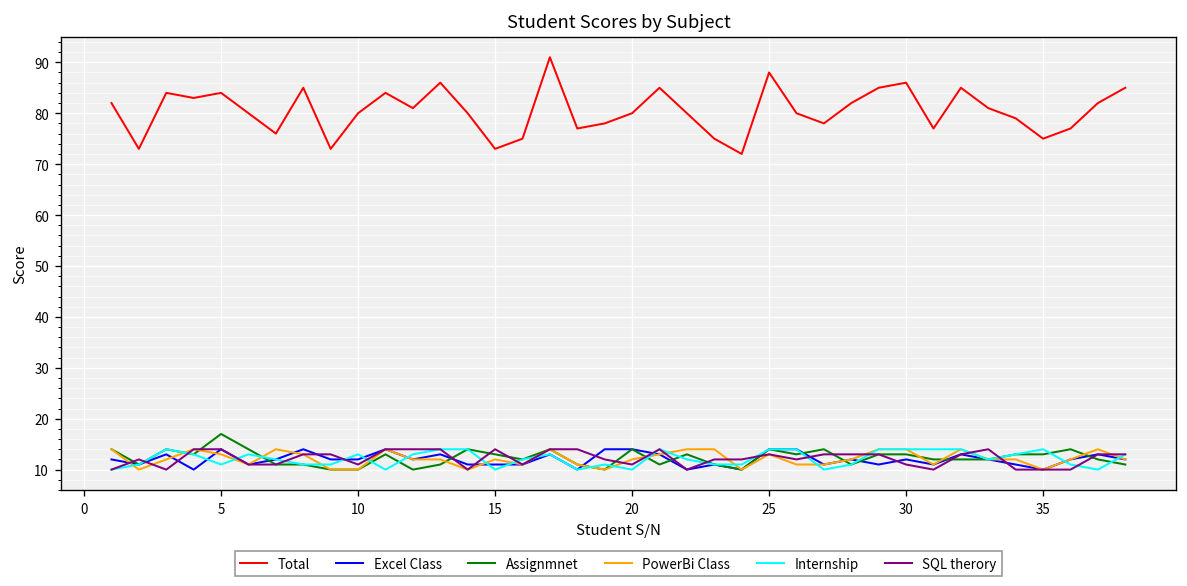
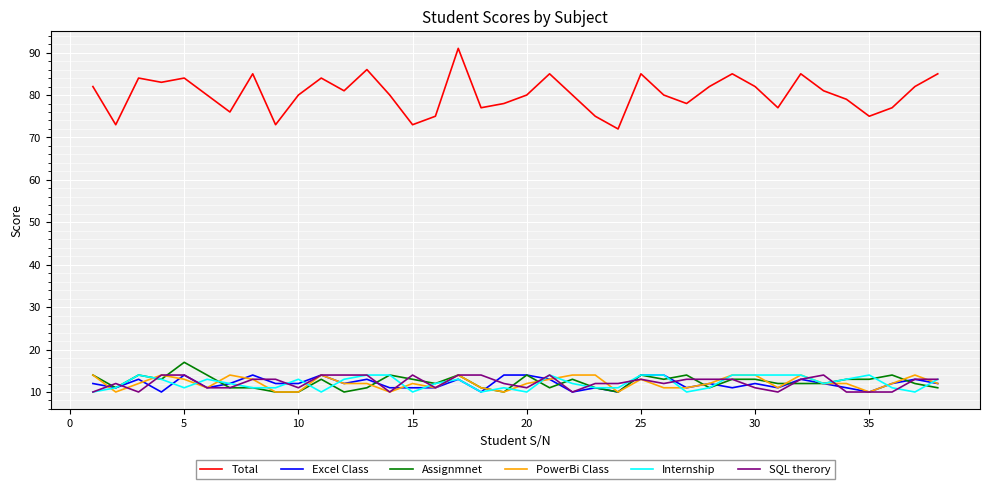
Total, 25: 88 -> 85
Total, 30: 86 -> 82
